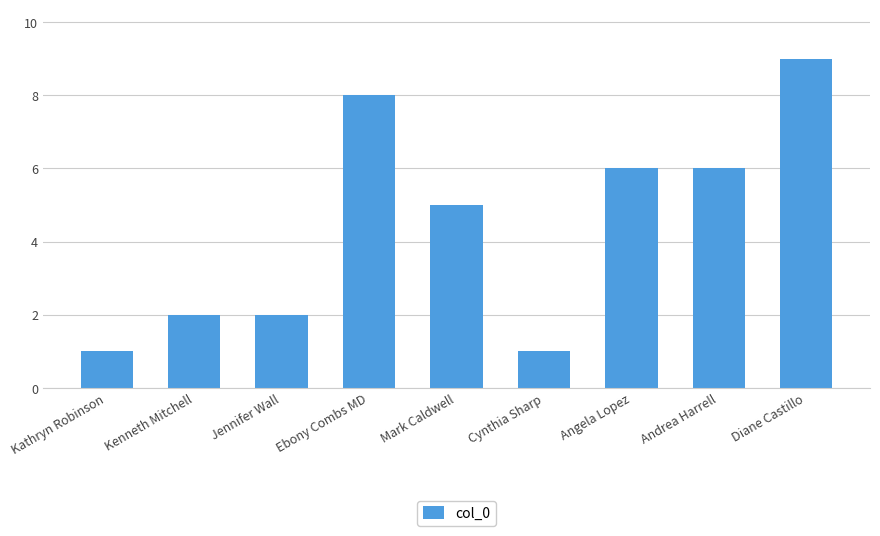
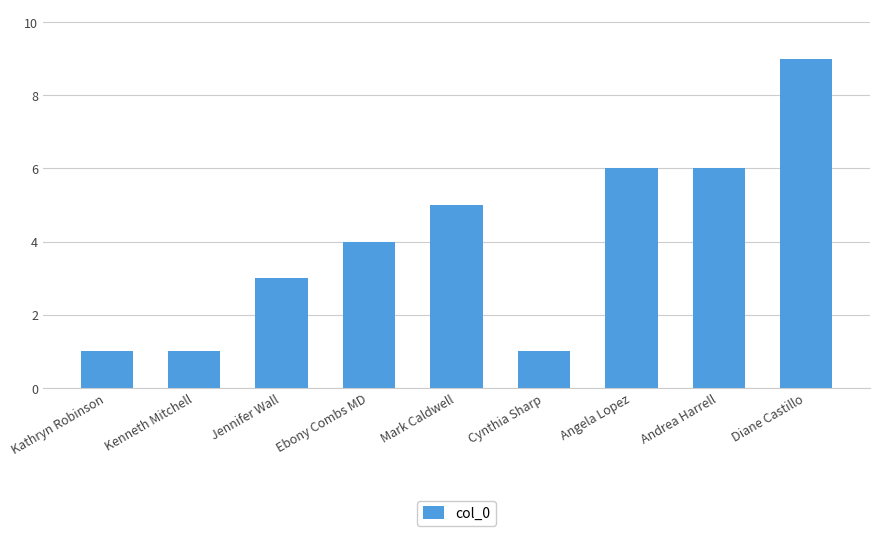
Kenneth Mitchell: 2 -> 1
Jennifer Wall: 2 -> 3
Ebony Combs MD: 8 -> 4
